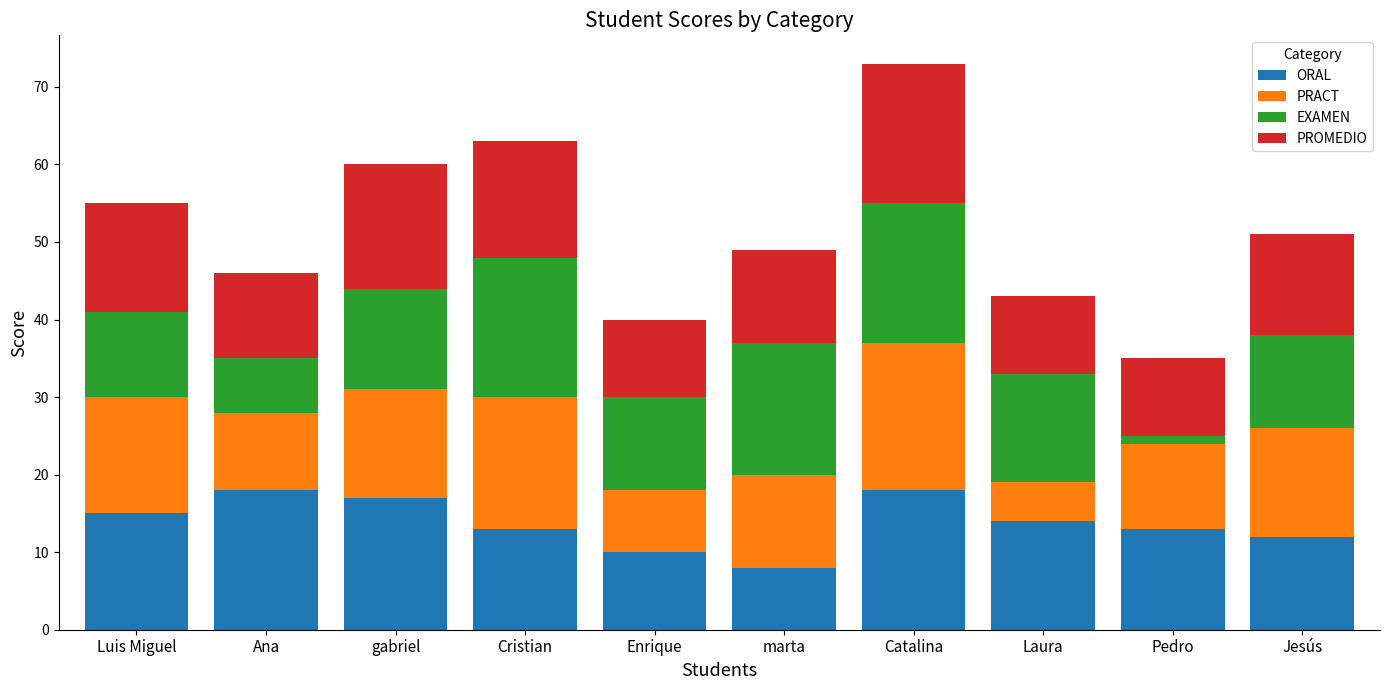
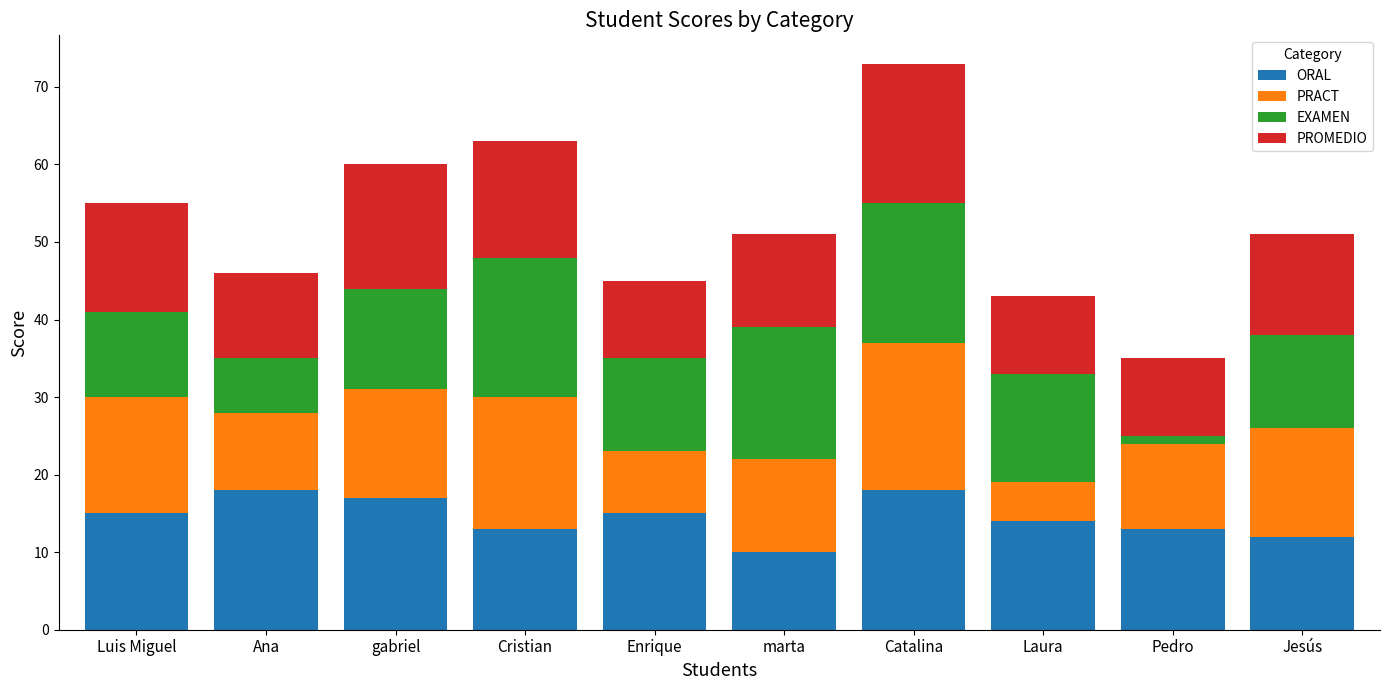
ORAL, Enrique: 10 -> 15
ORAL, marta: 8 -> 10
